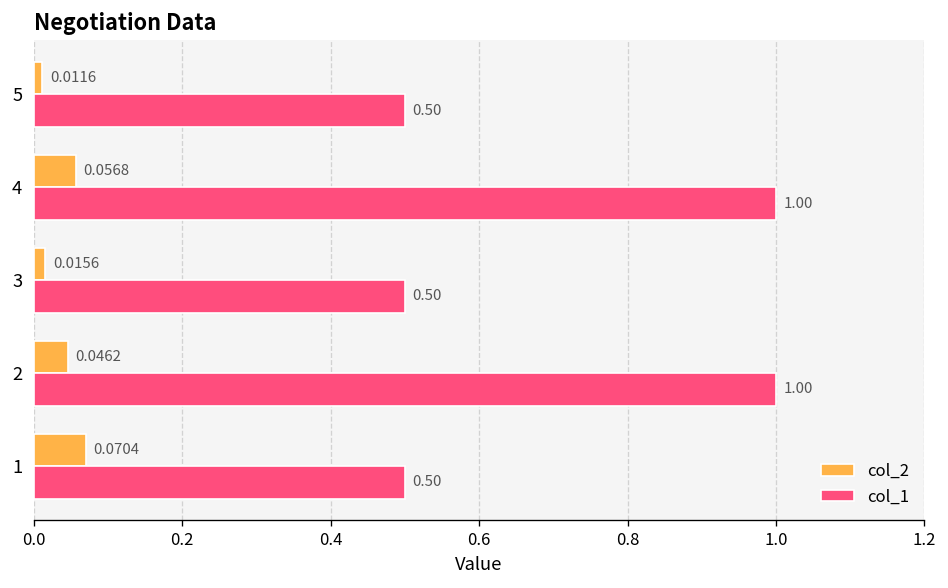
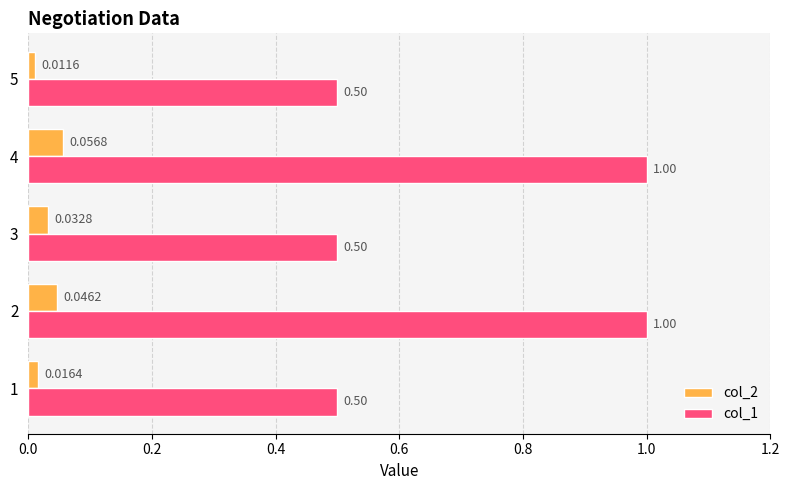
col_2, 3: 0.0156 -> 0.0328
col_2, 1: 0.0704 -> 0.0164
